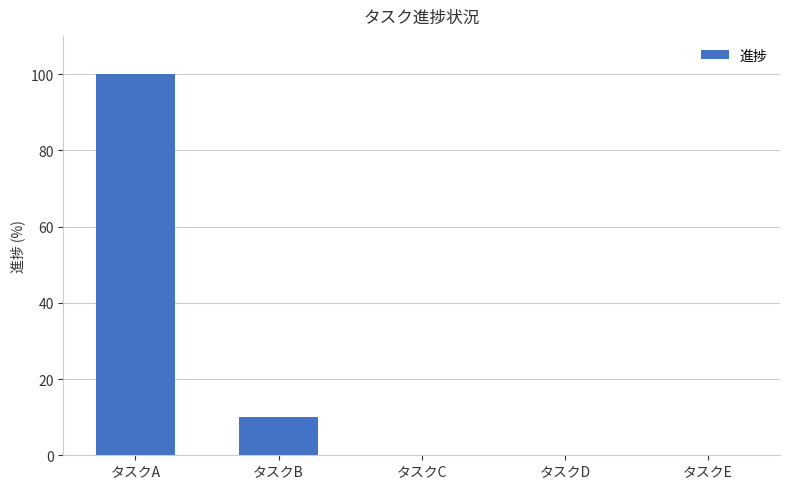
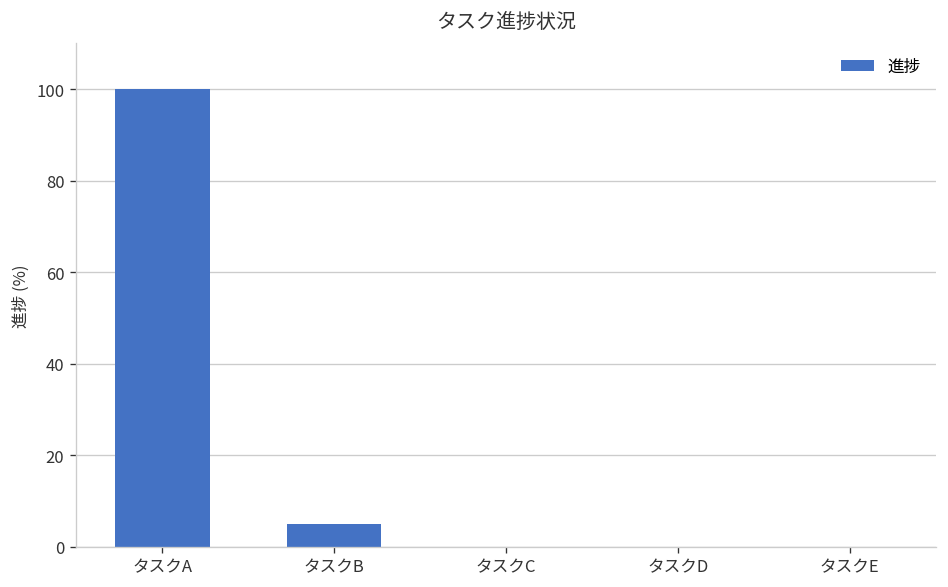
タスクB: 10 -> 5
